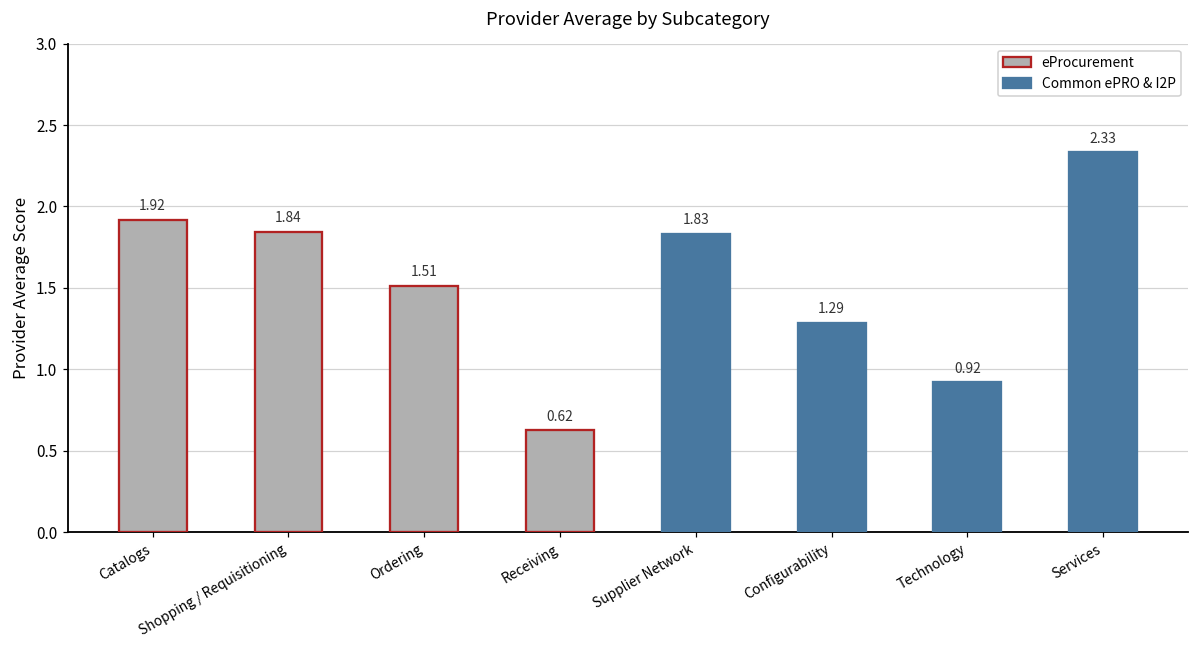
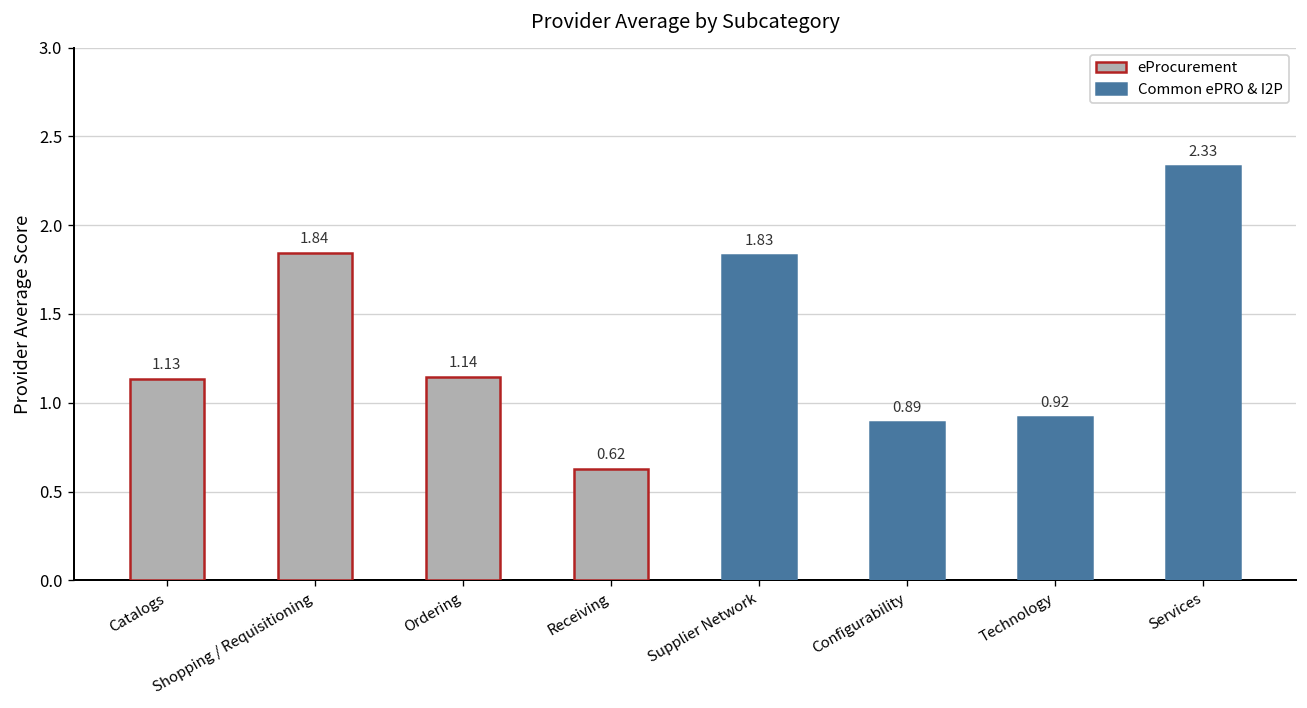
Catalogs: 1.92 -> 1.13
Ordering: 1.51 -> 1.14
Configurability: 1.29 -> 0.89
